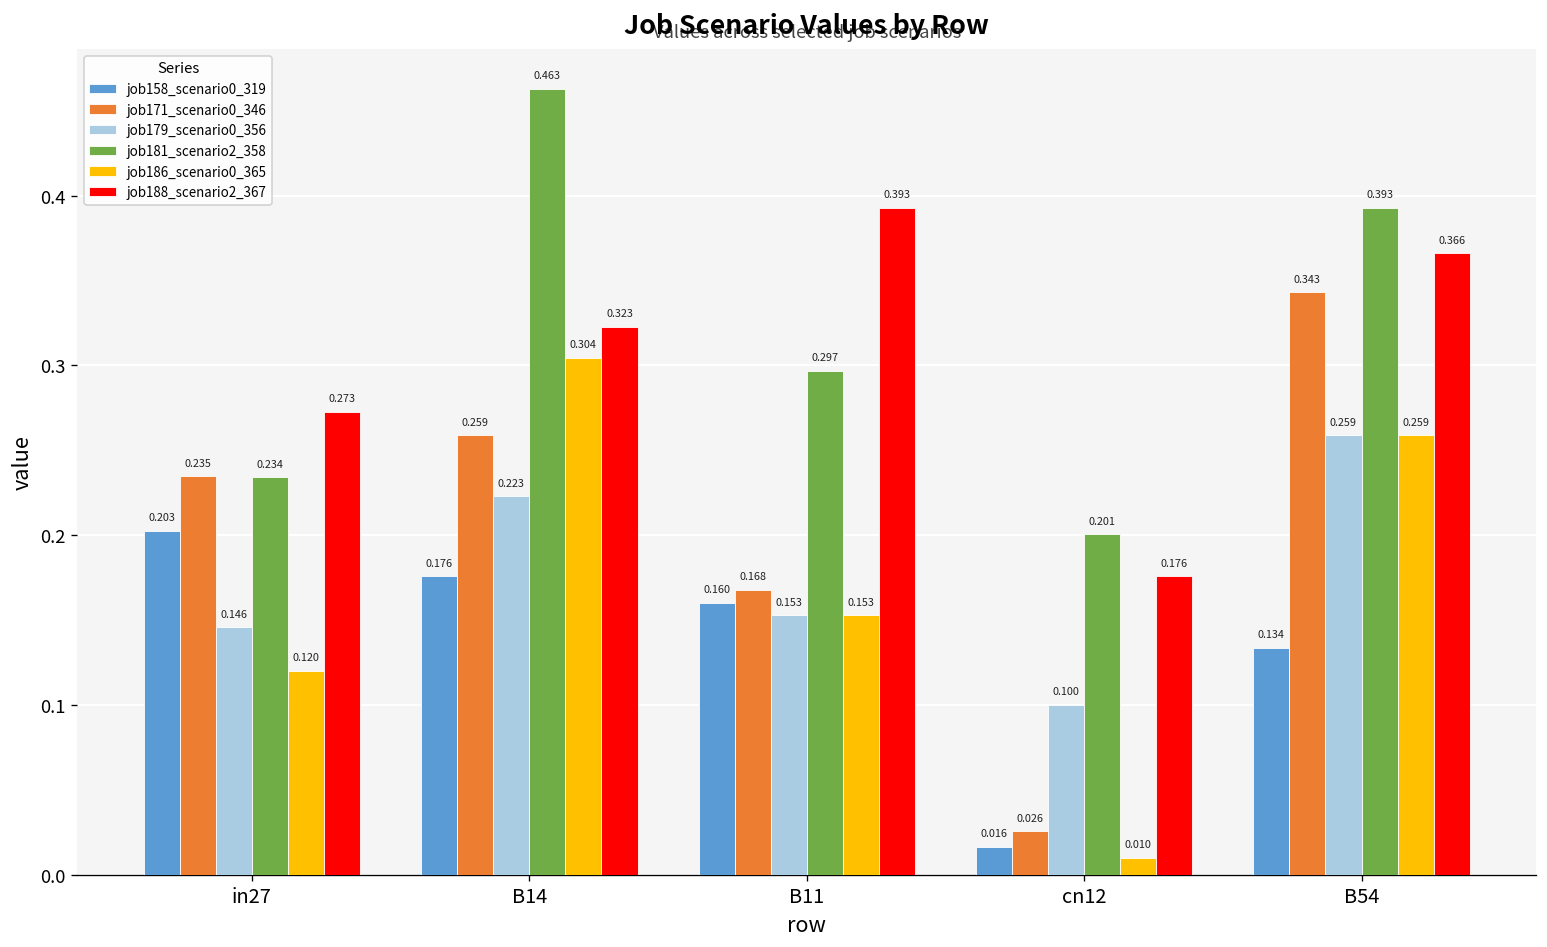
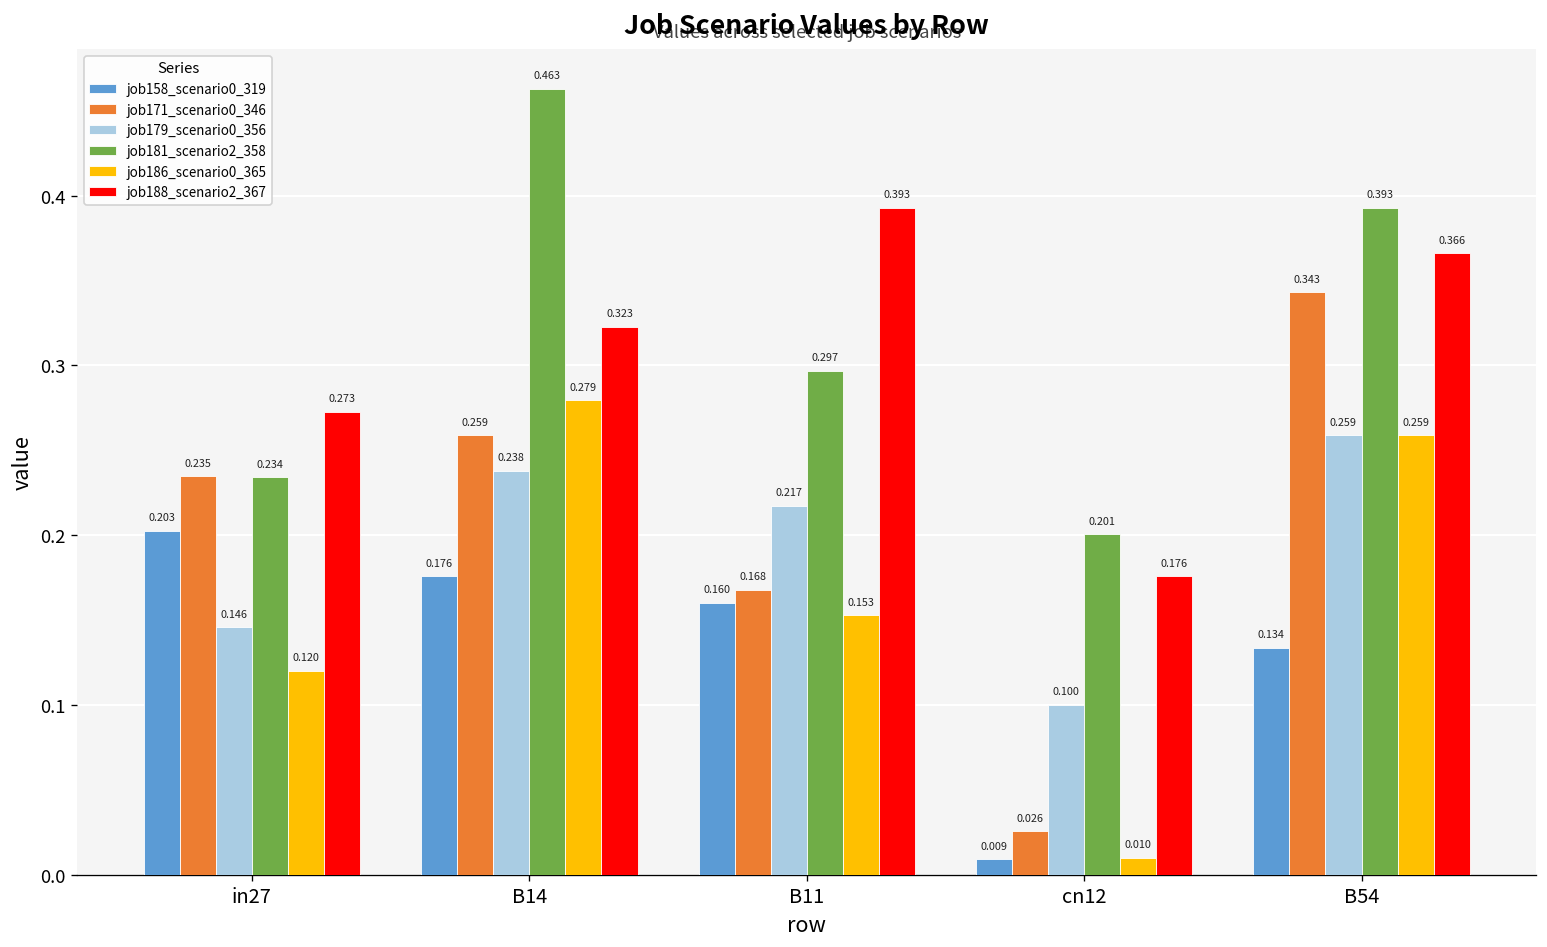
job179_scenario0_356, B14: 0.223 -> 0.238
job186_scenario0_365, B14: 0.304 -> 0.279
job179_scenario0_356, B11: 0.153 -> 0.217
job158_scenario0_319, cn12: 0.016 -> 0.009
